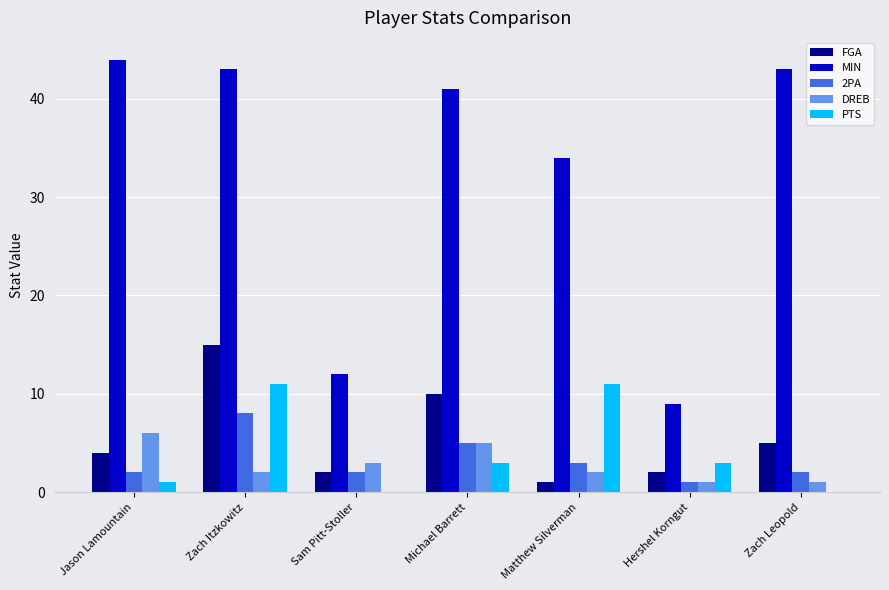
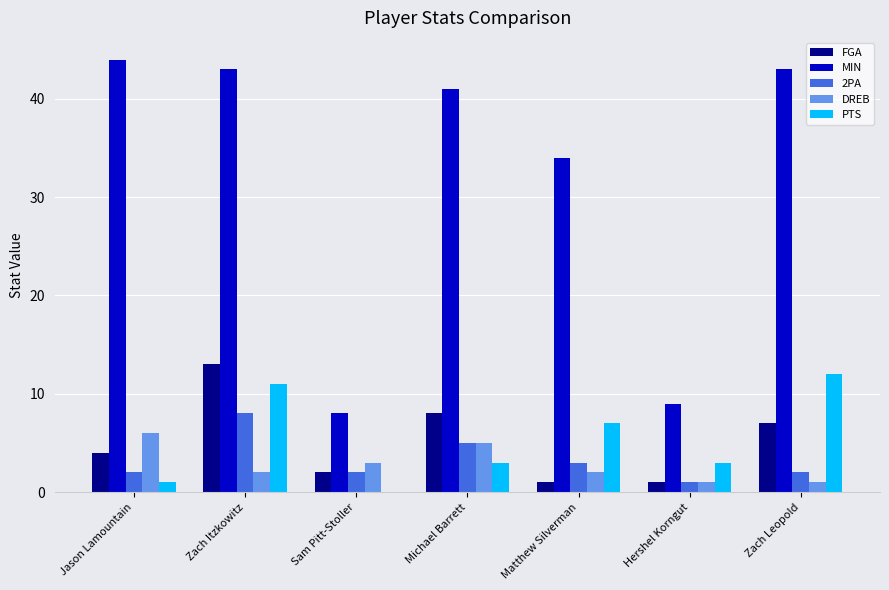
FGA, Zach Itzkowitz: 15 -> 13
MIN, Sam Pitt-Stoller: 12 -> 8
FGA, Michael Barrett: 10 -> 8
PTS, Matthew Silverman: 11 -> 7
FGA, Hershel Korngut: 2 -> 1
FGA, Zach Leopold: 5 -> 7
PTS, Zach Leopold: 0 -> 12
